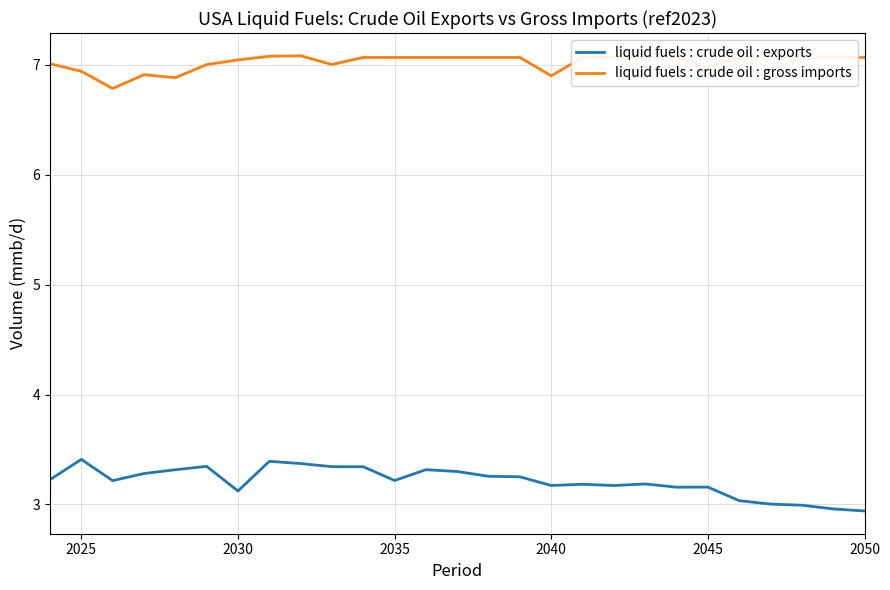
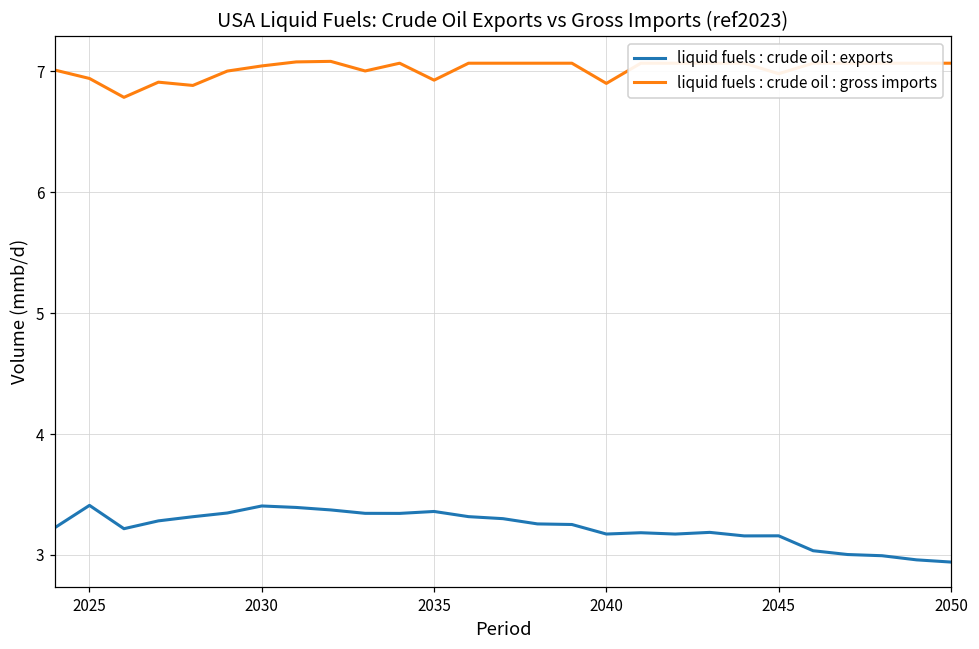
liquid fuels : crude oil : exports, 2030: 3.12 -> 3.40
liquid fuels : crude oil : exports, 2035: 3.22 -> 3.36
liquid fuels : crude oil : gross imports, 2035: 7.07 -> 6.93
